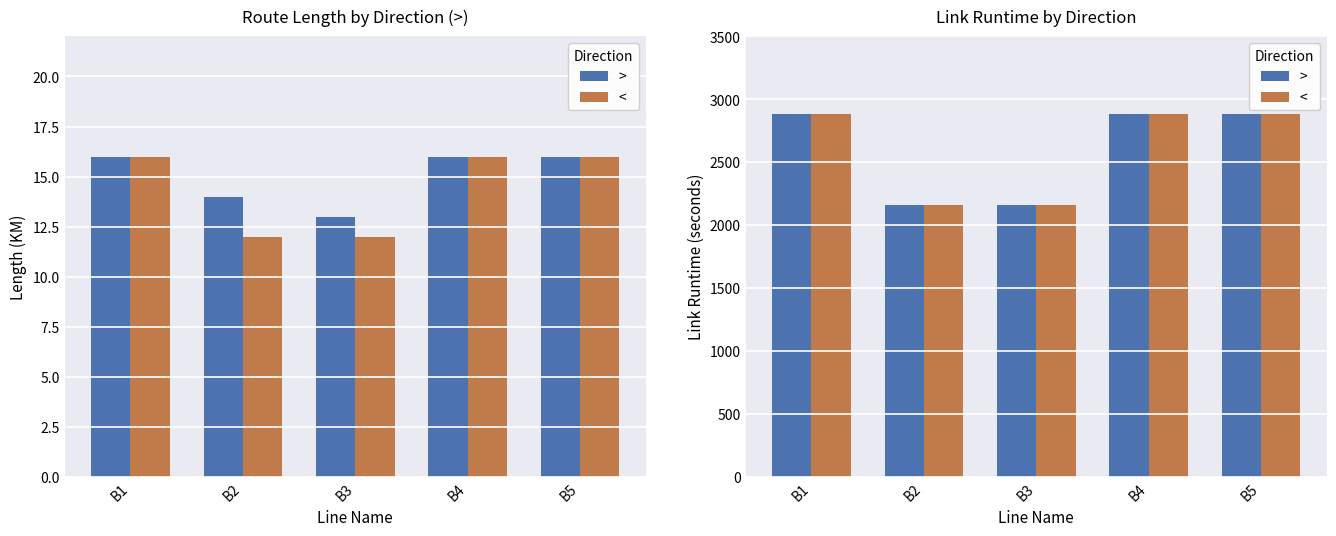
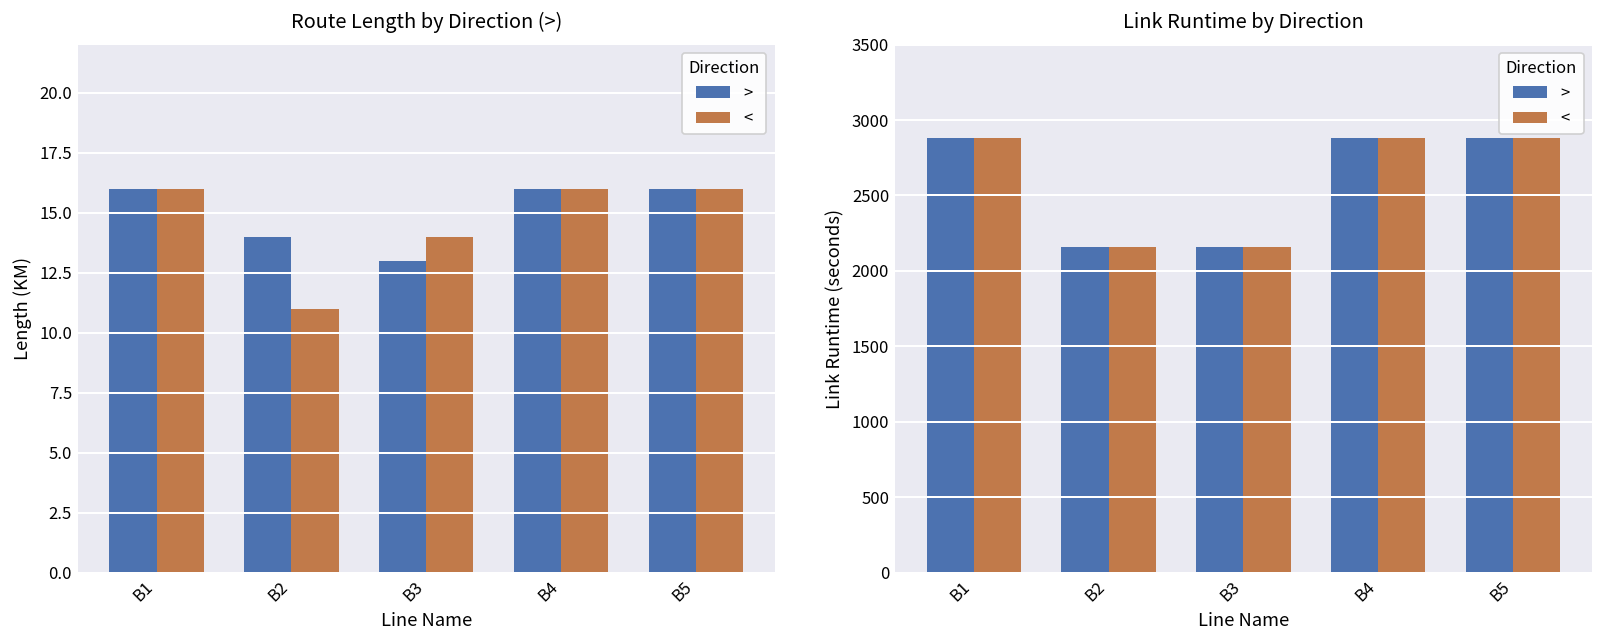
Route Length by Direction (>), <, B2: 12 -> 11
Route Length by Direction (>), <, B3: 12 -> 14
